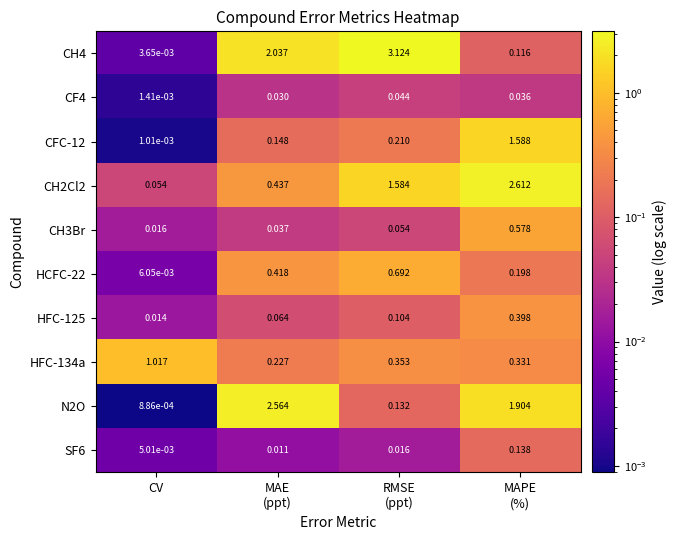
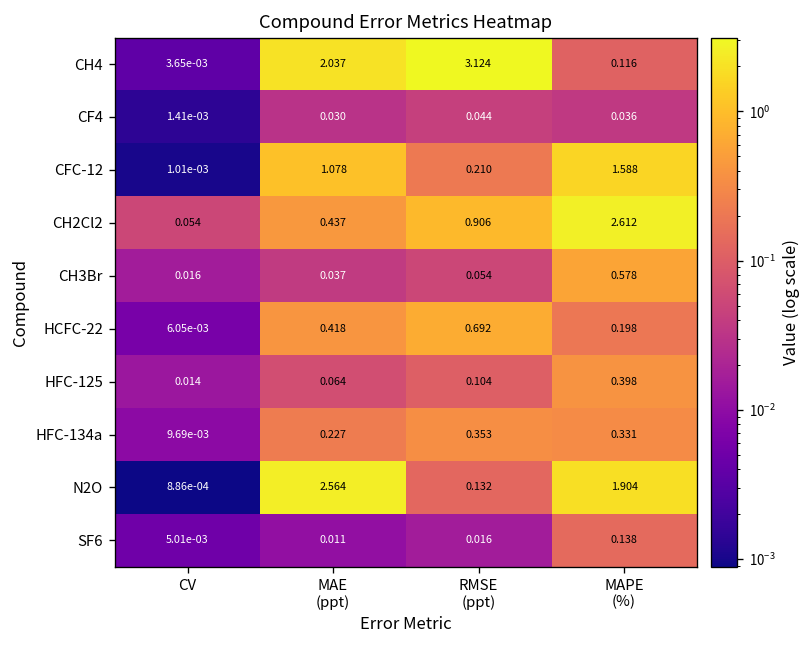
CFC-12, MAE (ppt): 0.148 -> 1.078
CH2Cl2, RMSE (ppt): 1.584 -> 0.906
HFC-134a, CV: 1.017 -> 9.69e-03
